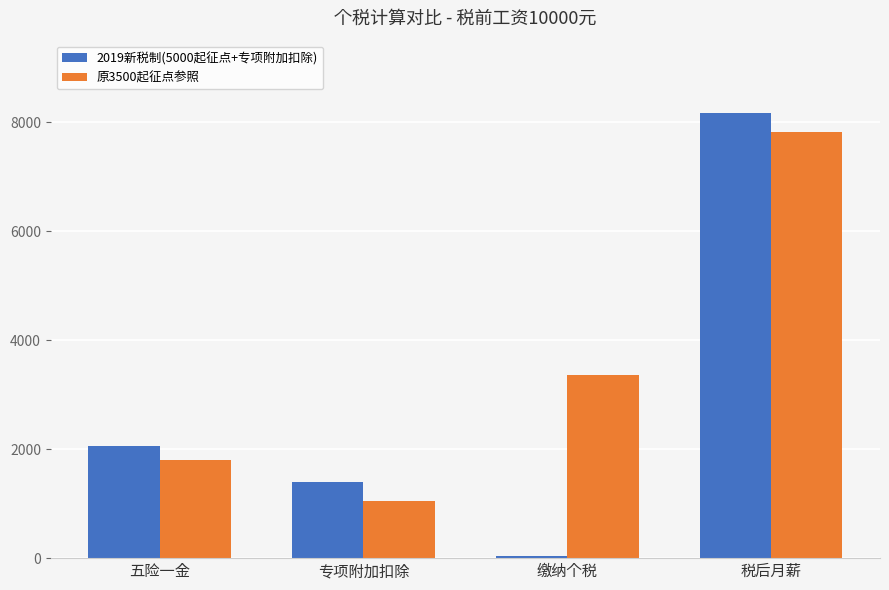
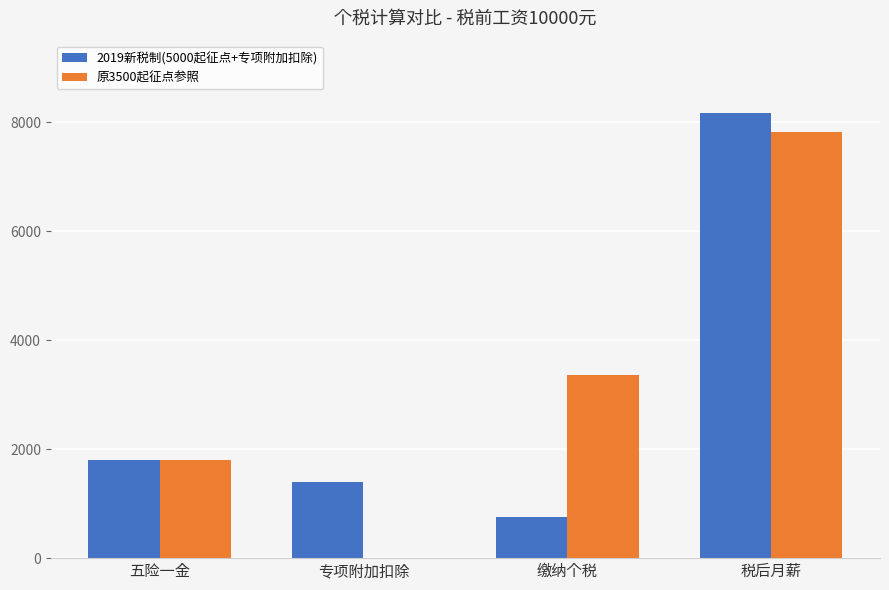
2019新税制(5000起征点+专项附加扣除), 五险一金: 2100 -> 1800
原3500起征点参照, 专项附加扣除: 1100 -> 0
2019新税制(5000起征点+专项附加扣除), 缴纳个税: 0 -> 800
